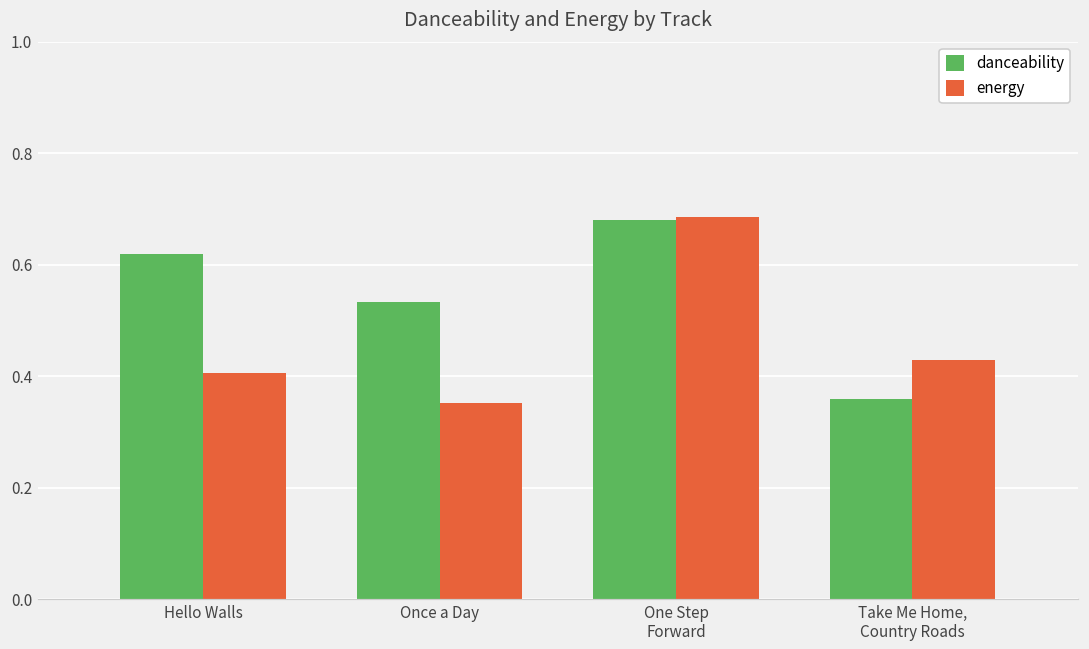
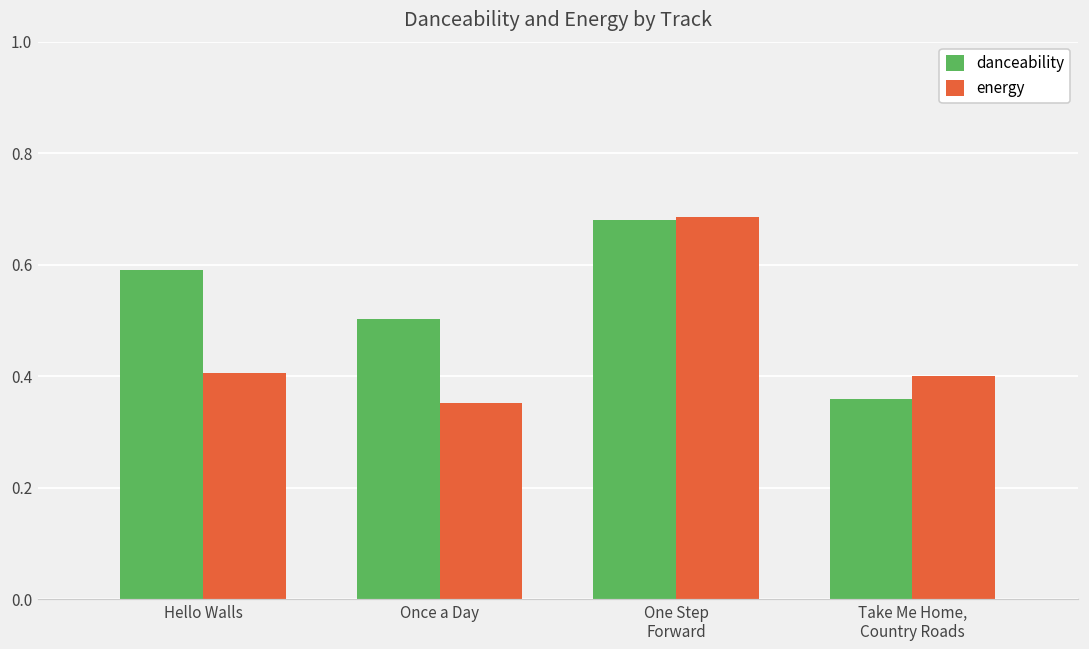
danceability, Hello Walls: 0.62 -> 0.59
danceability, Once a Day: 0.53 -> 0.50
energy, Take Me Home, Country Roads: 0.43 -> 0.40
